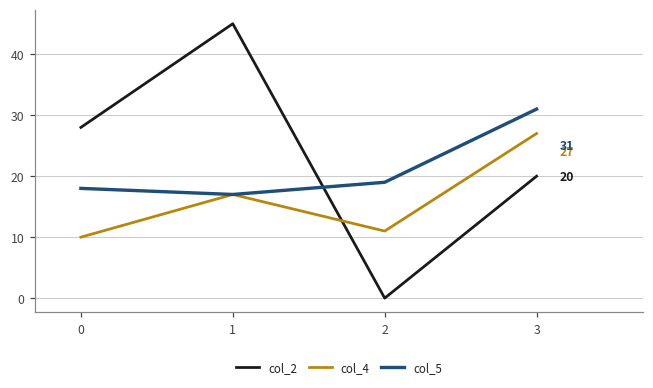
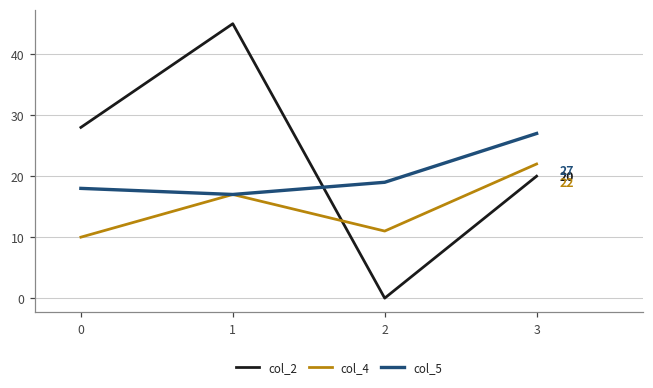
col_4, 3: 27 -> 22
col_5, 3: 31 -> 27
